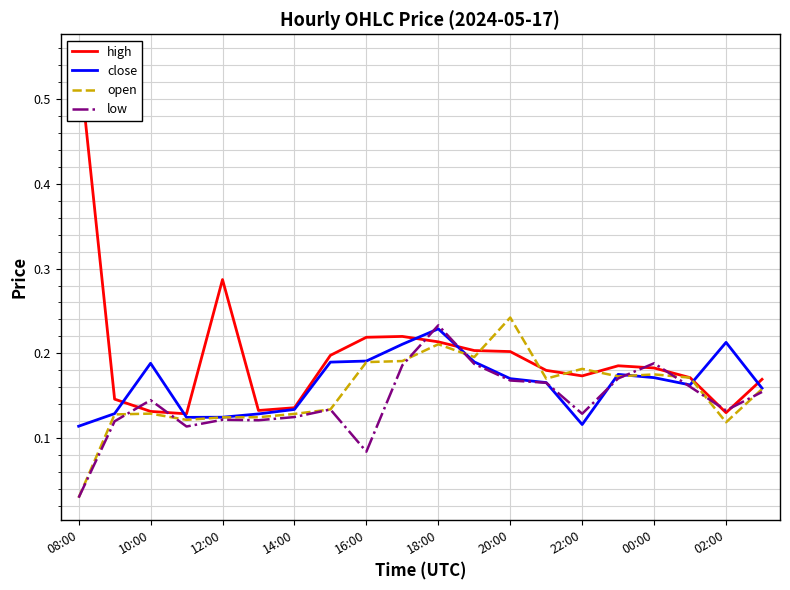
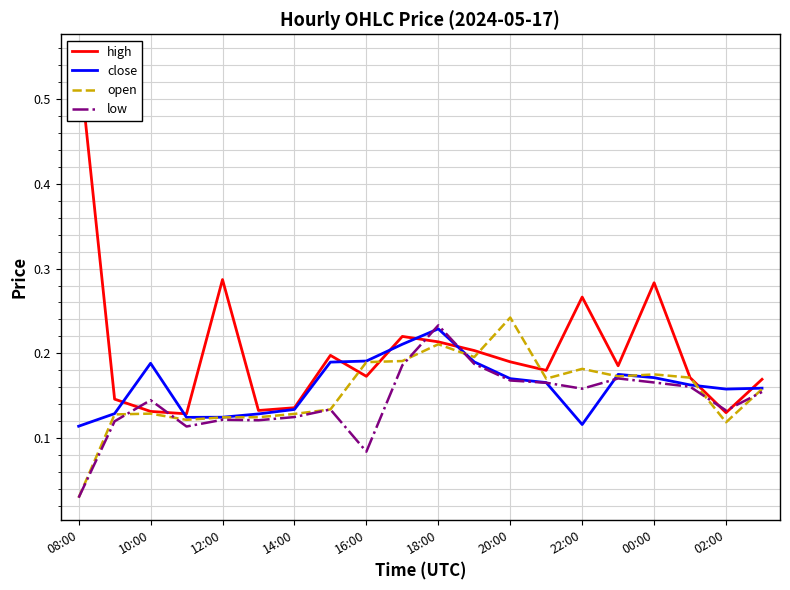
high, 16:00: 0.22 -> 0.17
high, 20:00: 0.20 -> 0.19
high, 22:00: 0.17 -> 0.27
low, 22:00: 0.13 -> 0.16
high, 00:00: 0.18 -> 0.28
low, 00:00: 0.19 -> 0.17
close, 02:00: 0.21 -> 0.16
